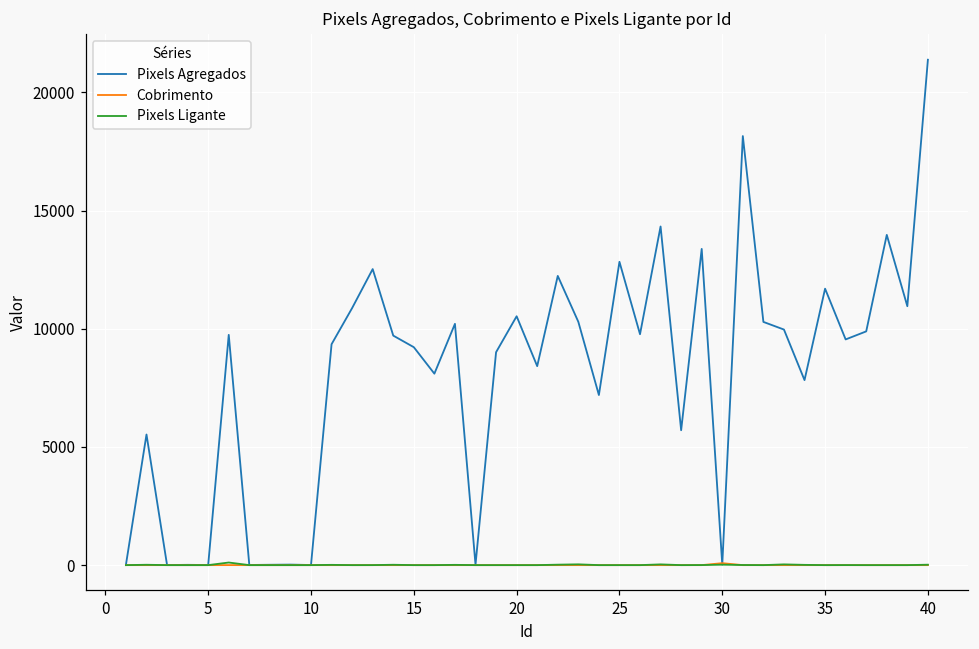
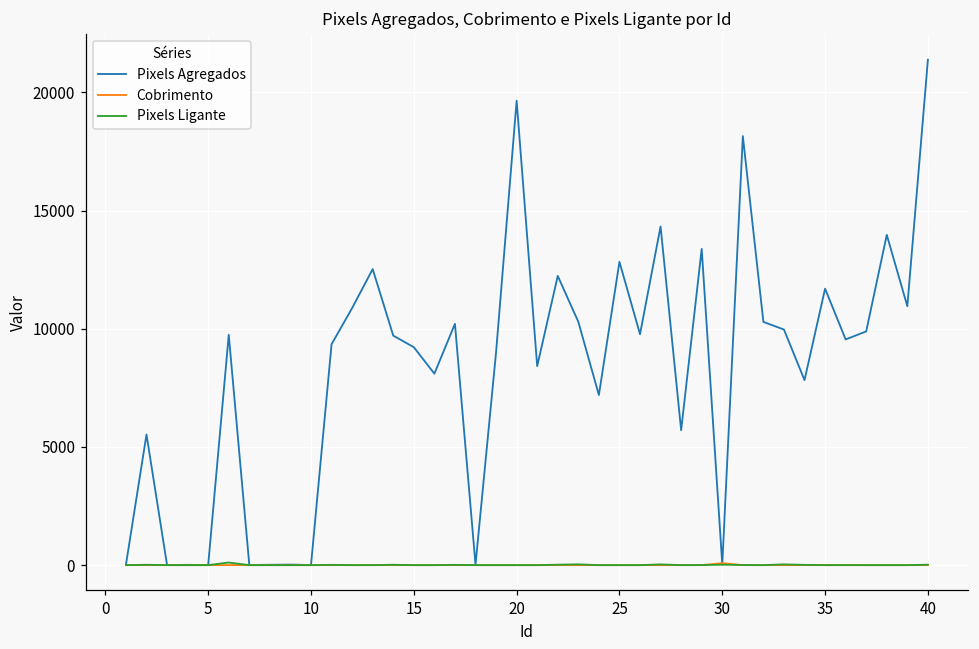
Pixels Agregados, 20: 10500 -> 19700
